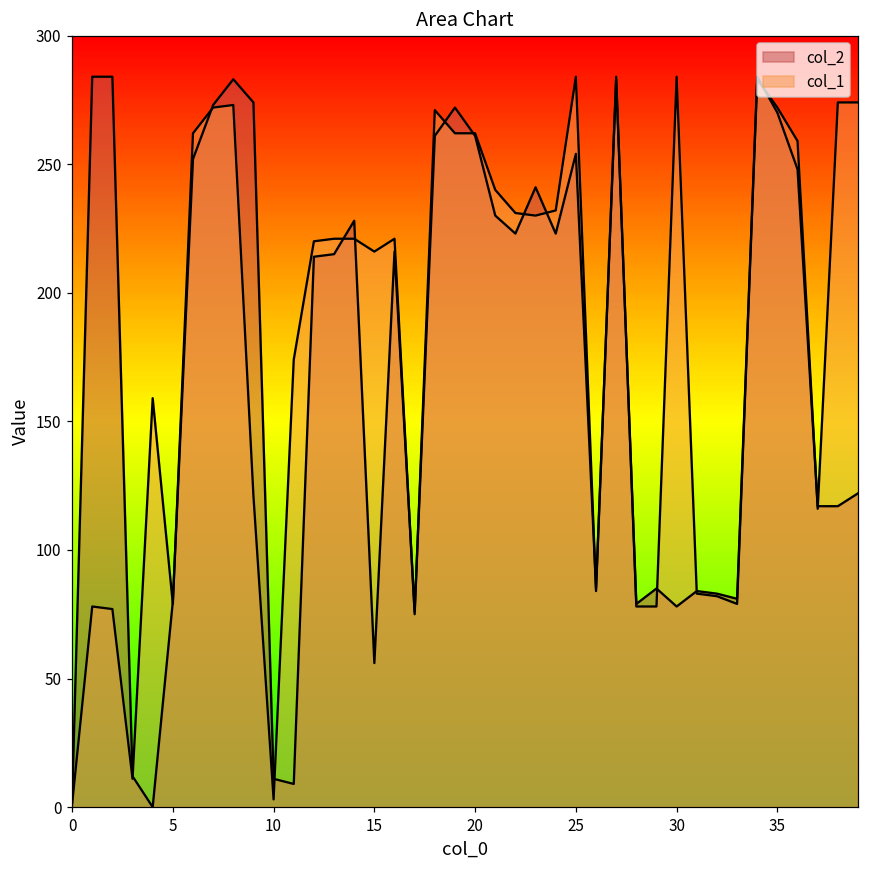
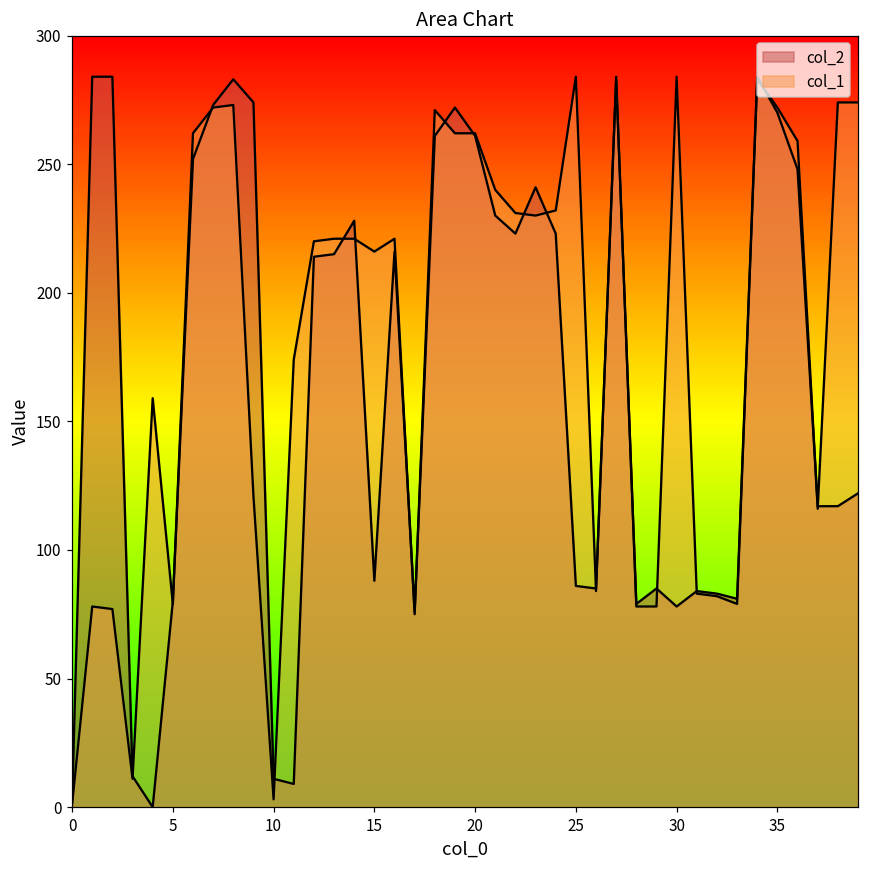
col_2, 15: 56 -> 88
col_2, 25: 254 -> 86
